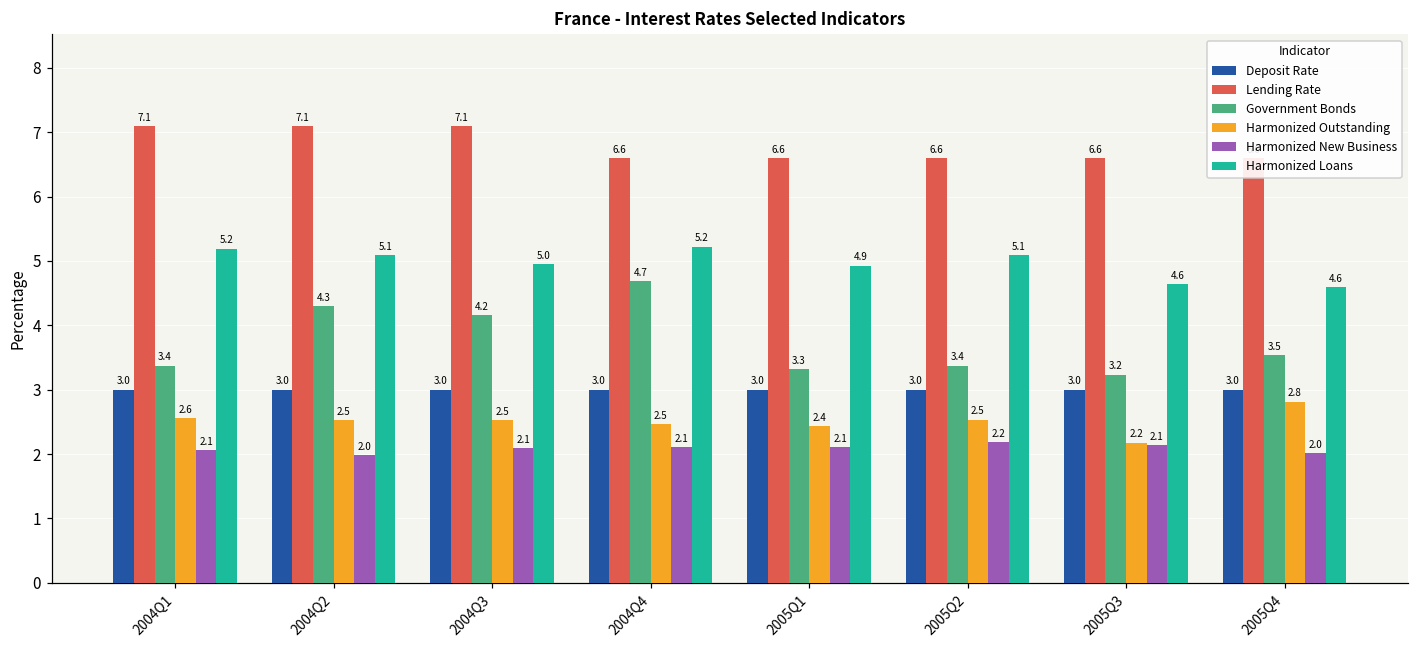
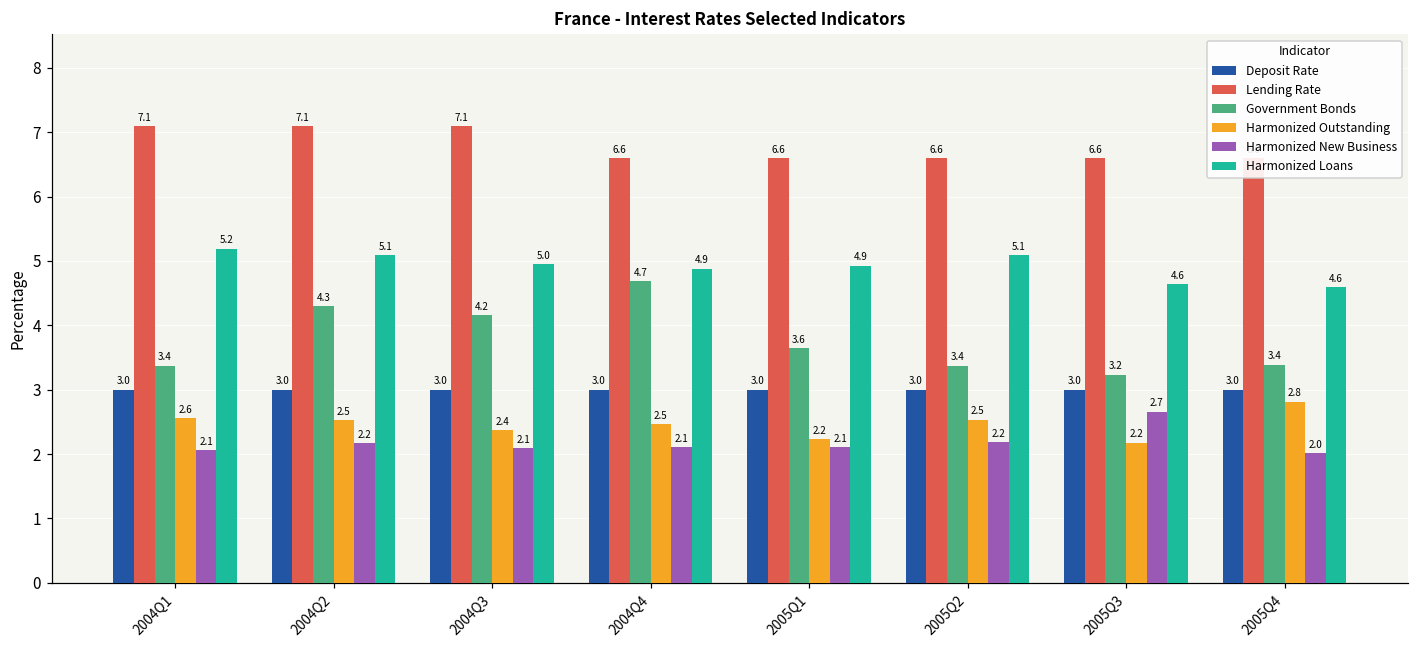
Harmonized New Business, 2004Q2: 2.0 -> 2.2
Harmonized Outstanding, 2004Q3: 2.5 -> 2.4
Harmonized Loans, 2004Q4: 5.2 -> 4.9
Government Bonds, 2005Q1: 3.3 -> 3.6
Harmonized Outstanding, 2005Q1: 2.4 -> 2.2
Harmonized New Business, 2005Q3: 2.1 -> 2.7
Government Bonds, 2005Q4: 3.5 -> 3.4
